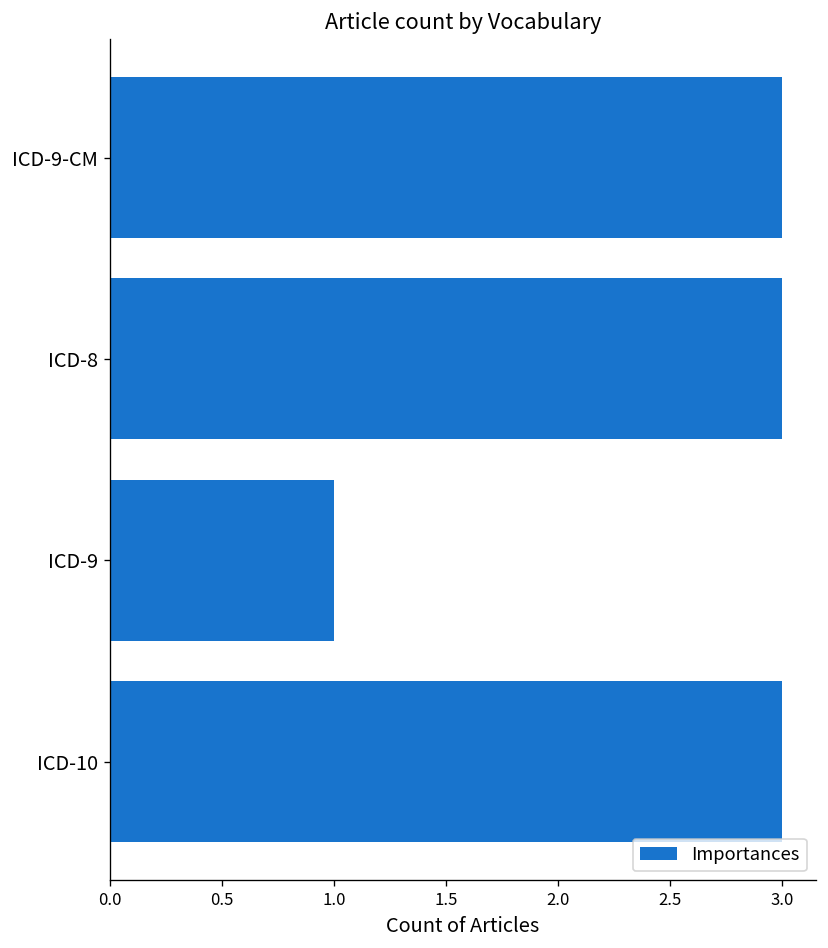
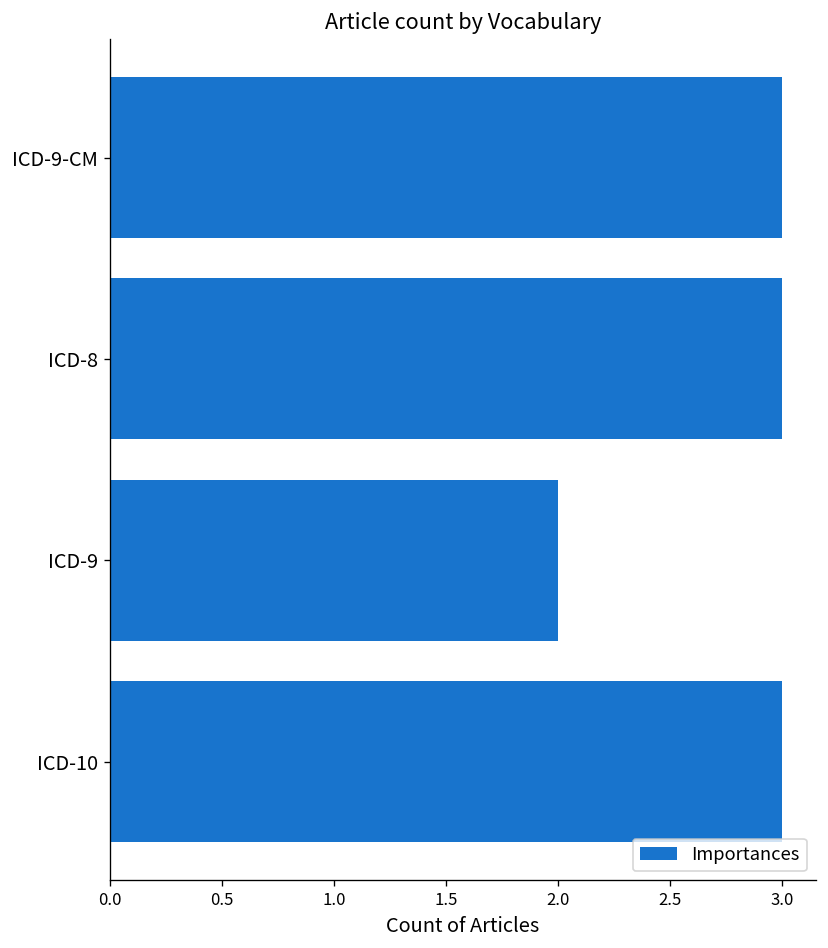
ICD-9: 1 -> 2
